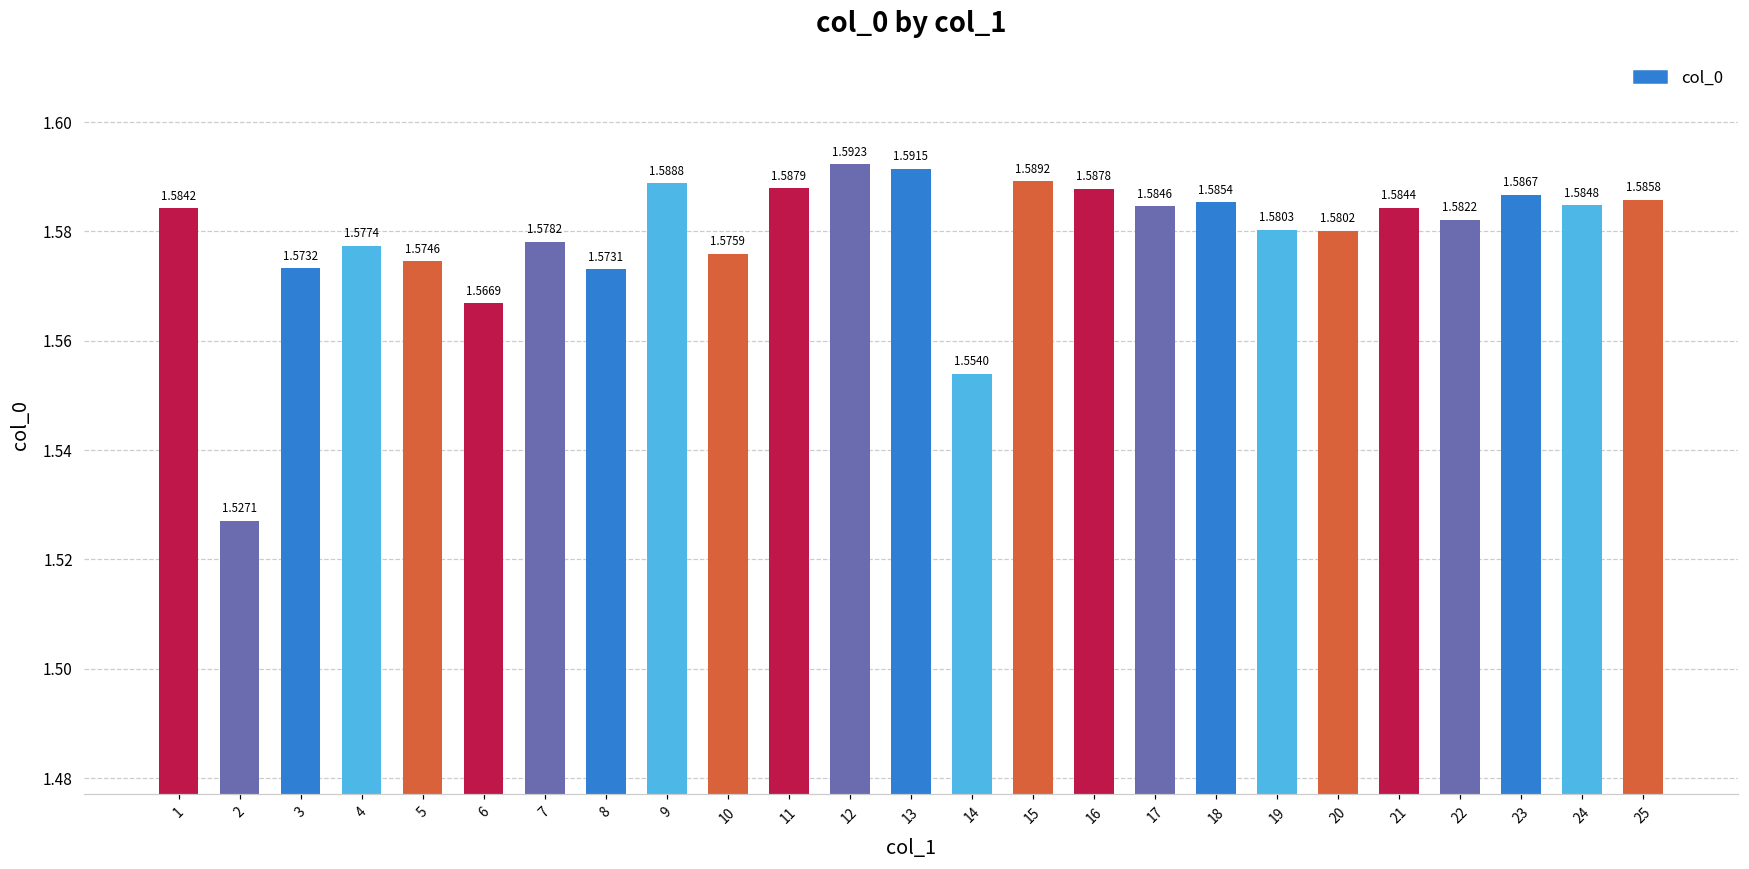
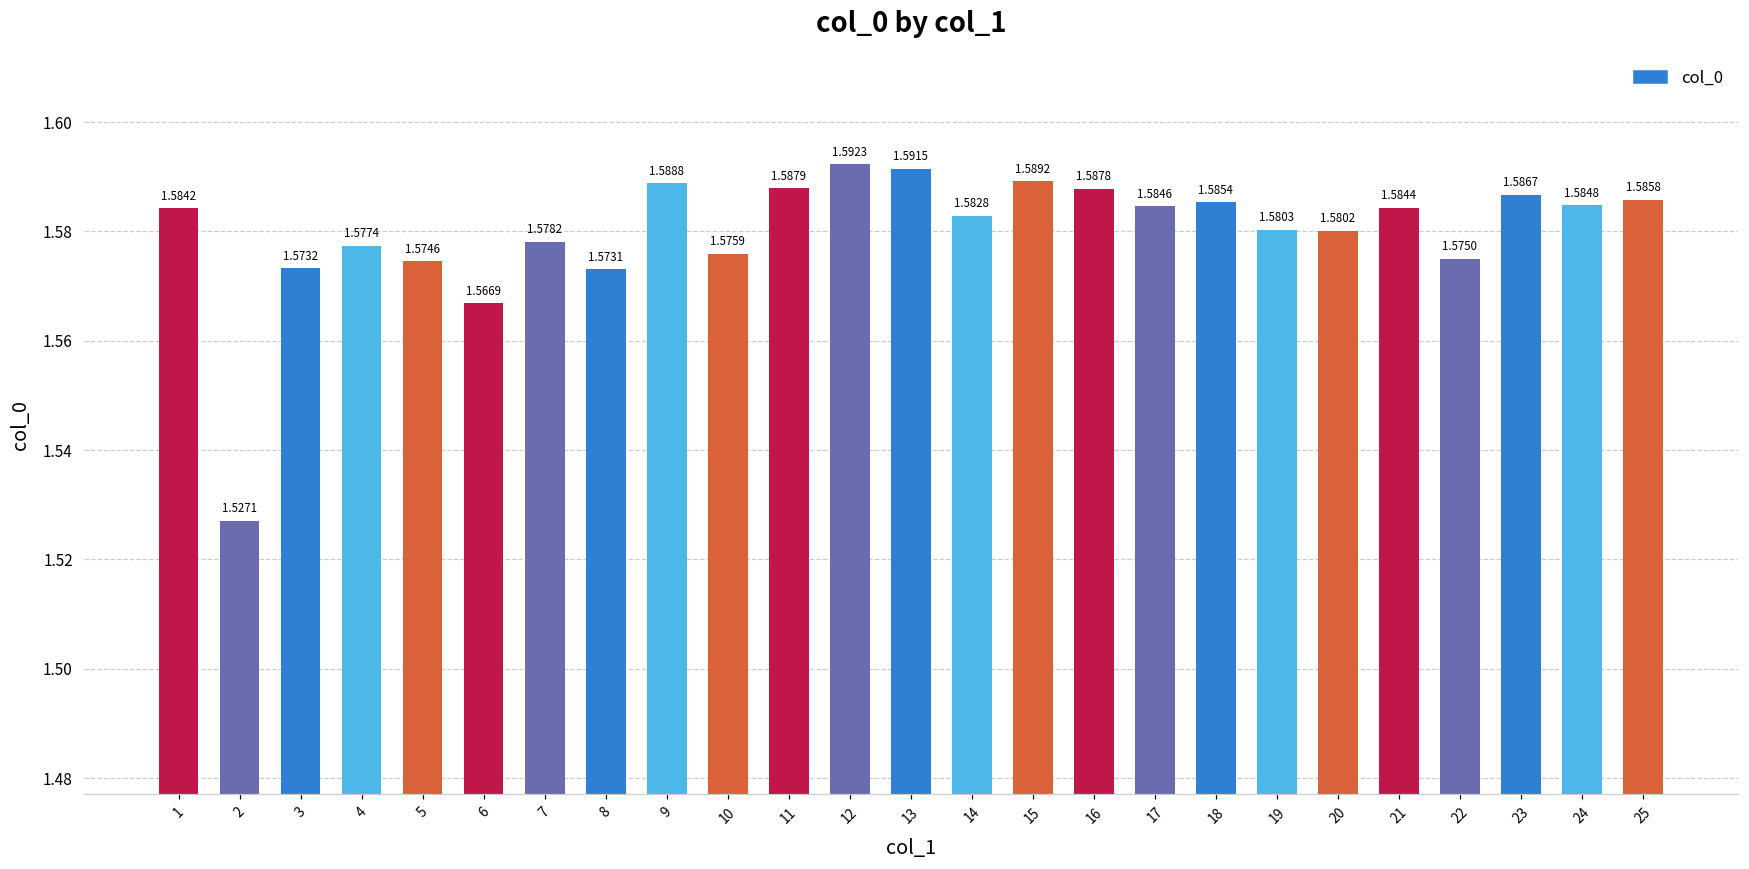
14: 1.5540 -> 1.5828
22: 1.5822 -> 1.5750
